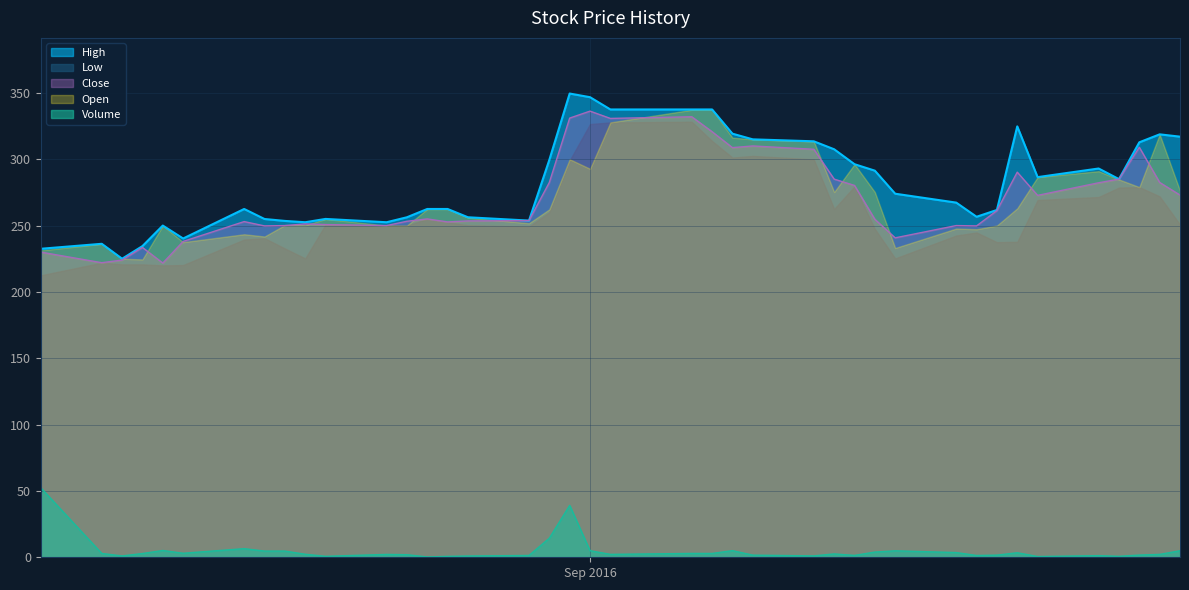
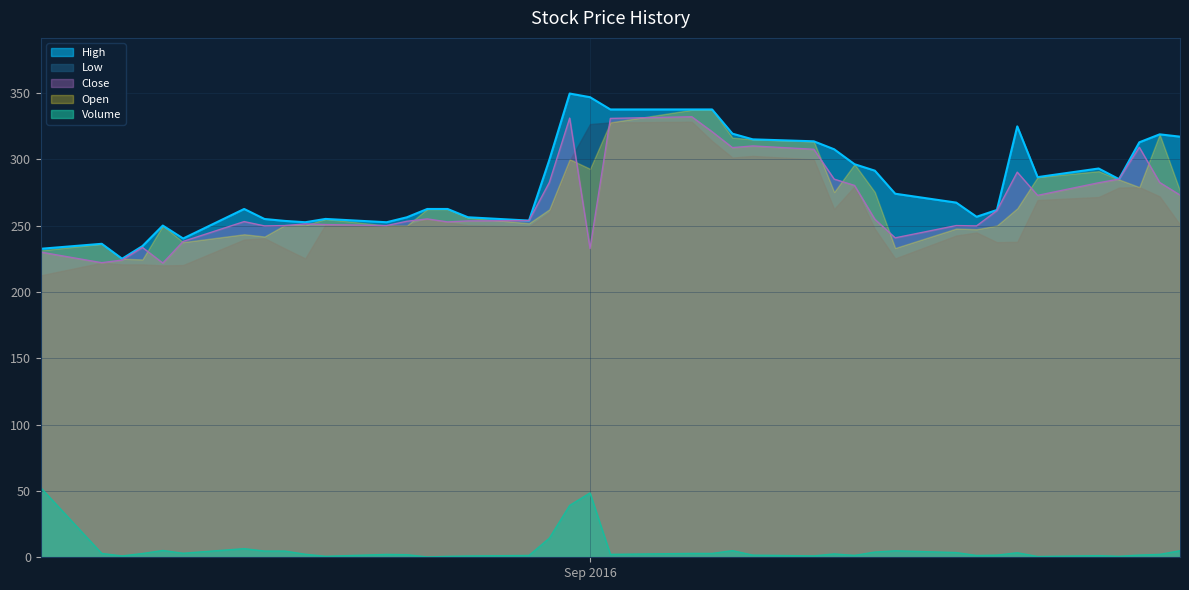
Close, Sep 2016: 336 -> 233
Volume, Sep 2016: 5 -> 48
